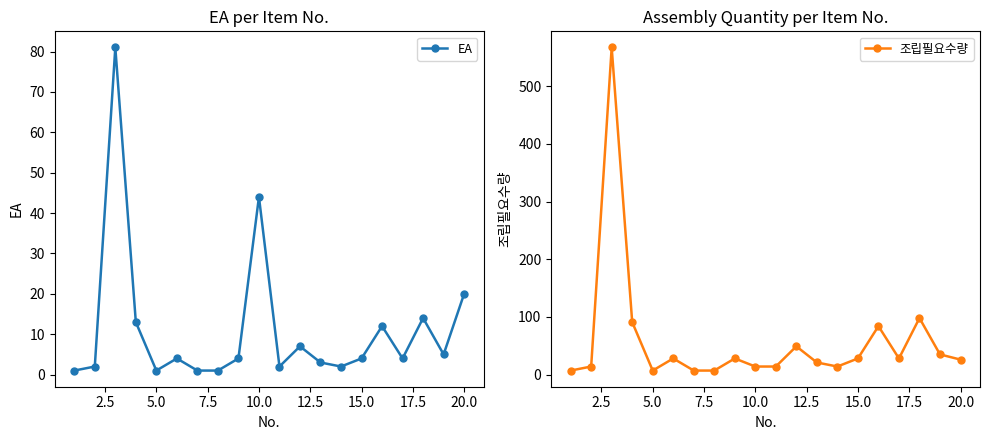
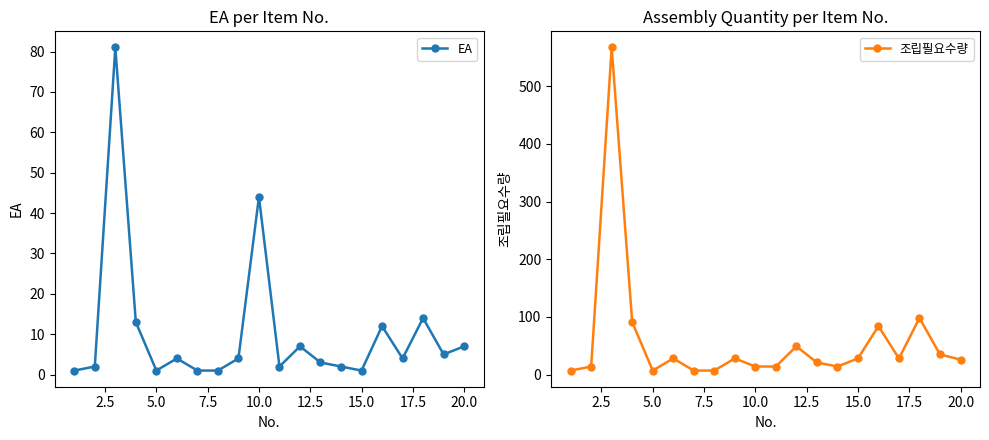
EA per Item No., 15.0: 4 -> 1
EA per Item No., 20.0: 20 -> 7
